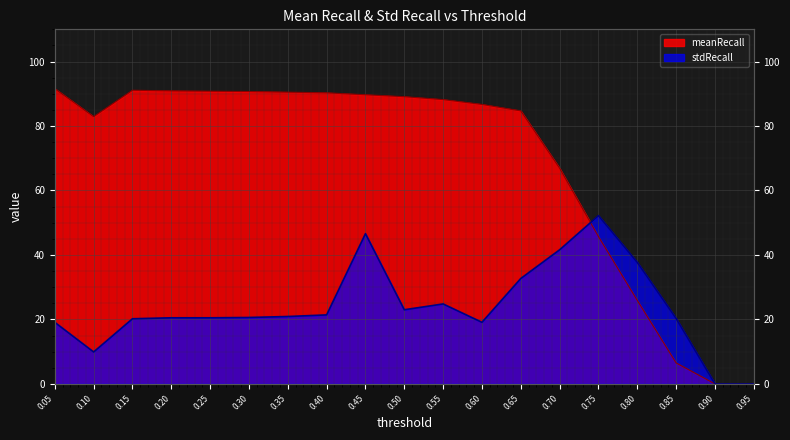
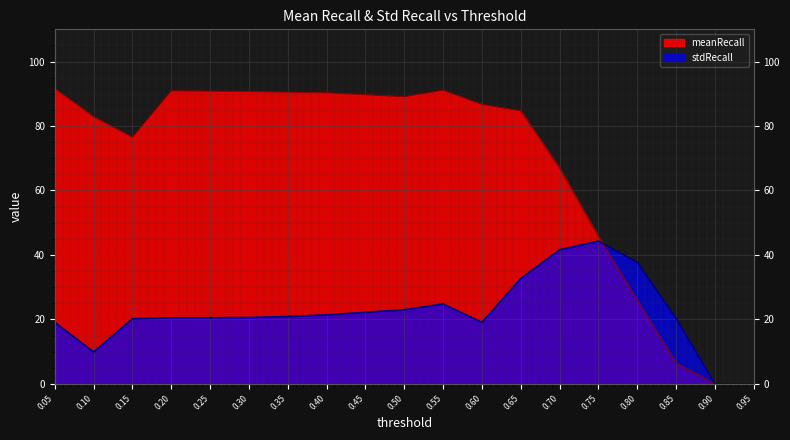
meanRecall, 0.15: 91 -> 77
stdRecall, 0.45: 47 -> 22
meanRecall, 0.55: 88 -> 91
stdRecall, 0.75: 52 -> 44
